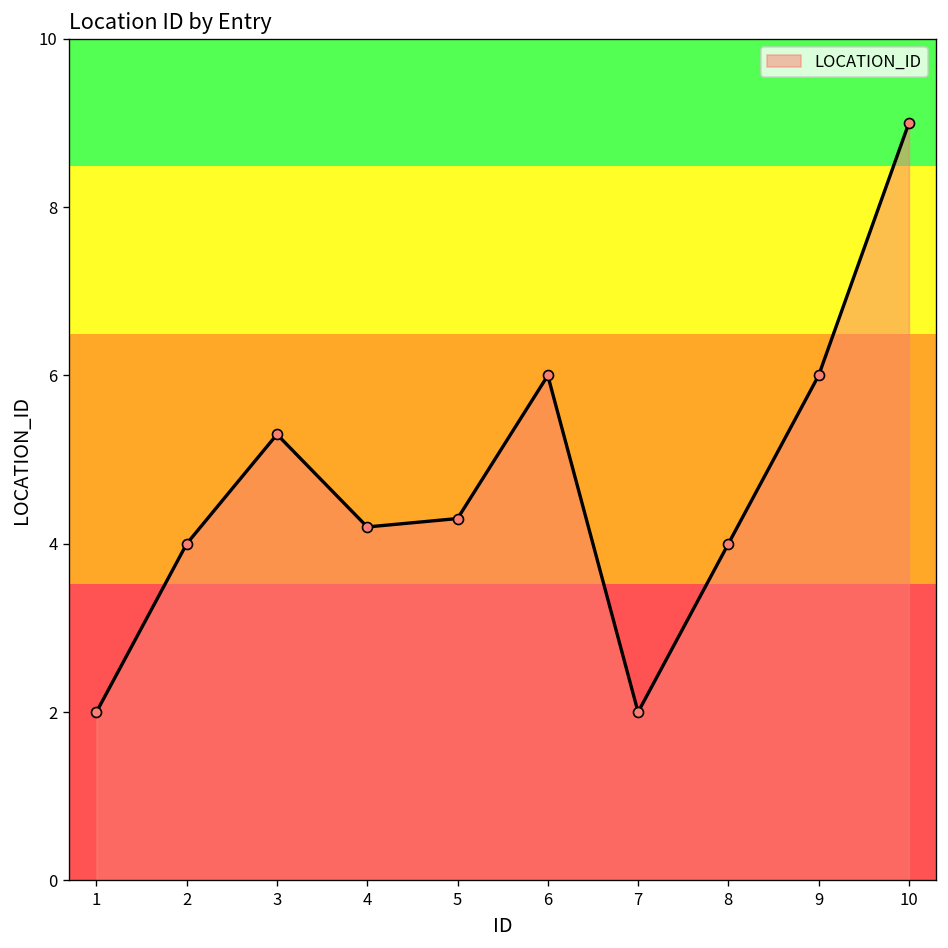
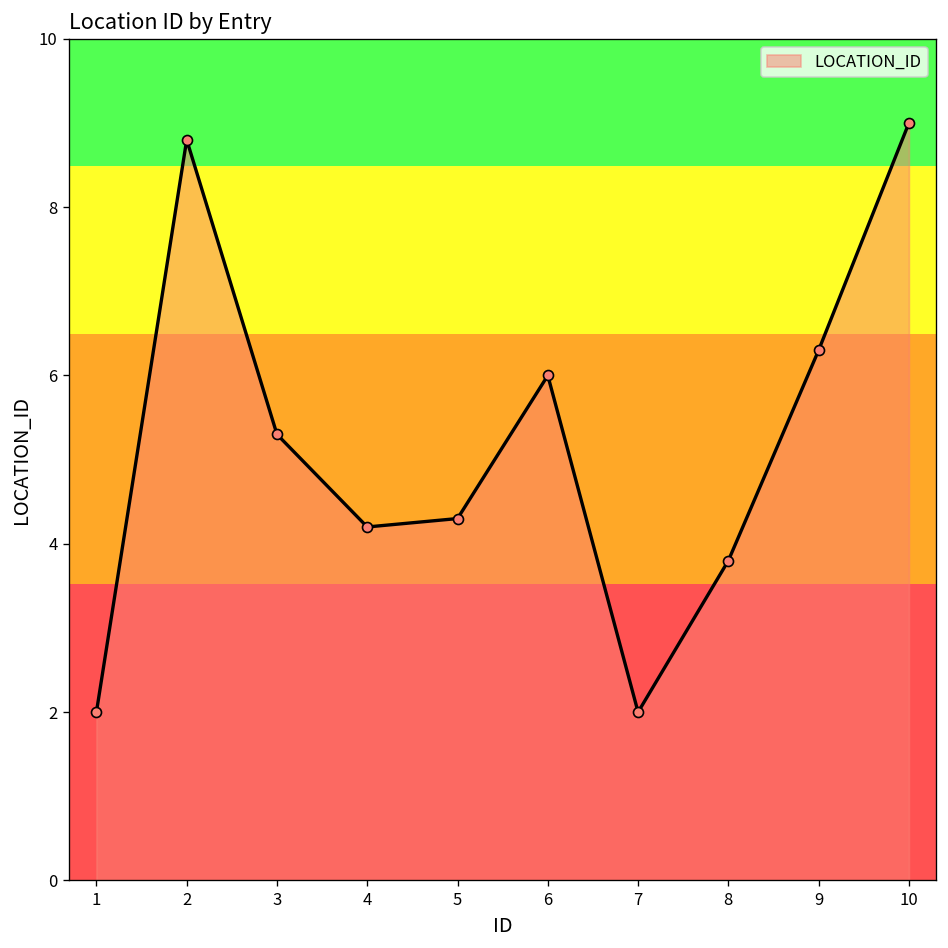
2: 4.0 -> 8.8
8: 4.0 -> 3.8
9: 6.0 -> 6.3
